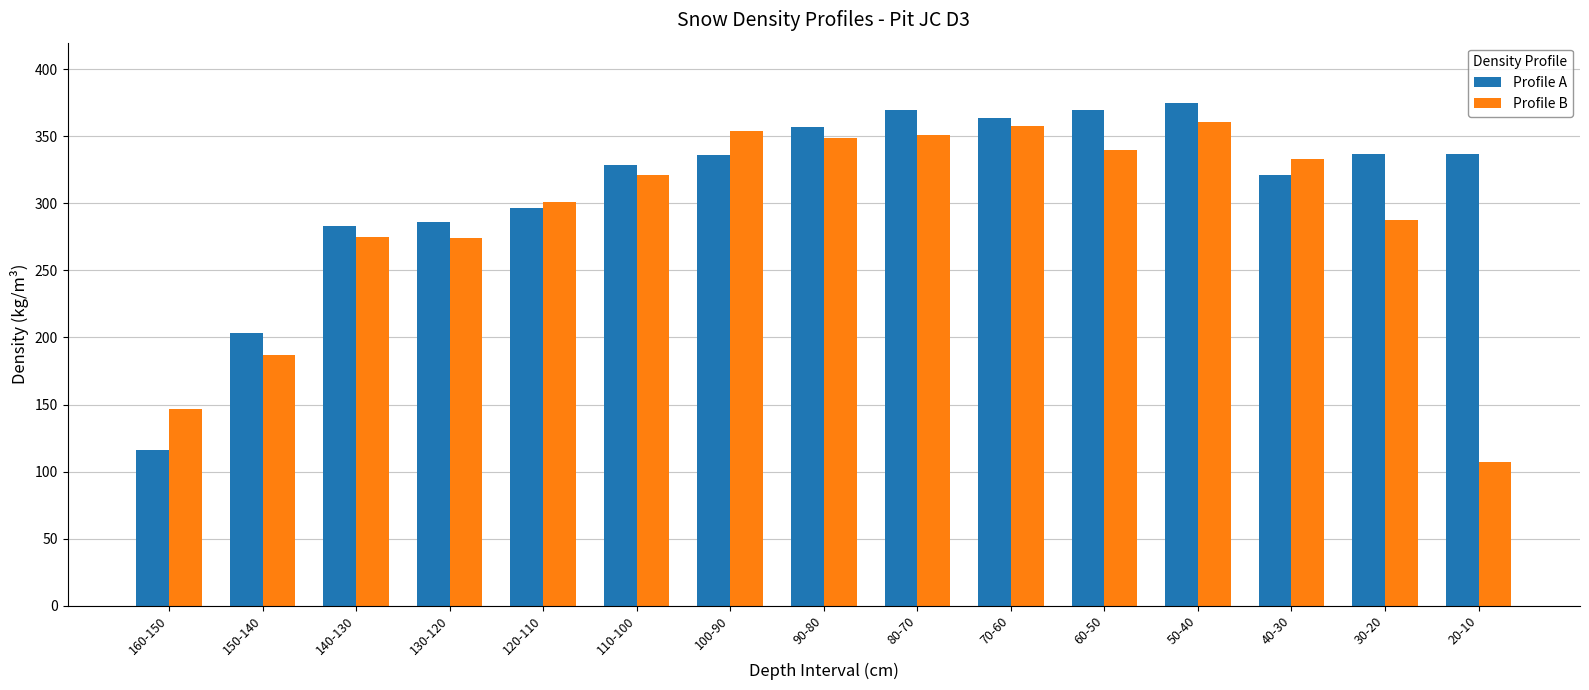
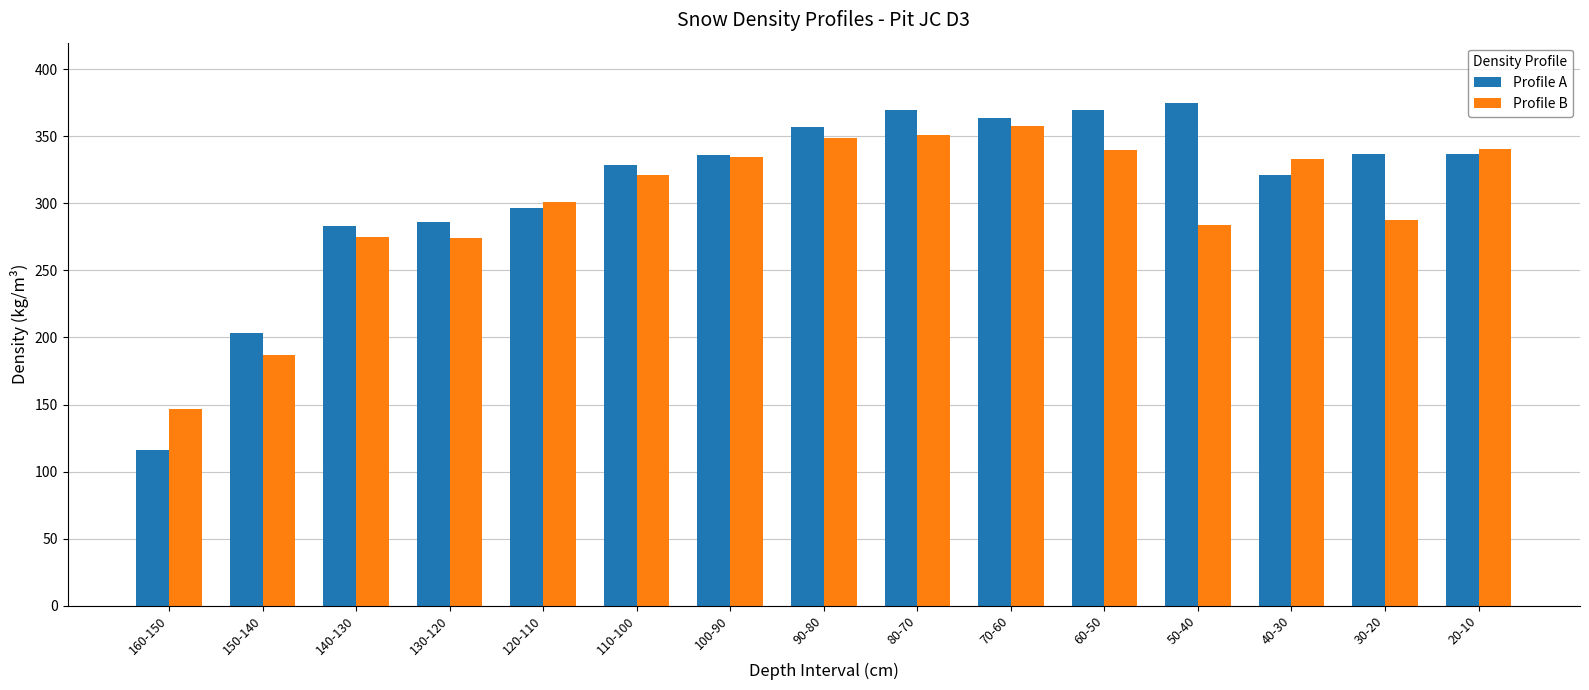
Profile B, 100-90: 354 -> 335
Profile B, 50-40: 361 -> 284
Profile B, 20-10: 107 -> 341
